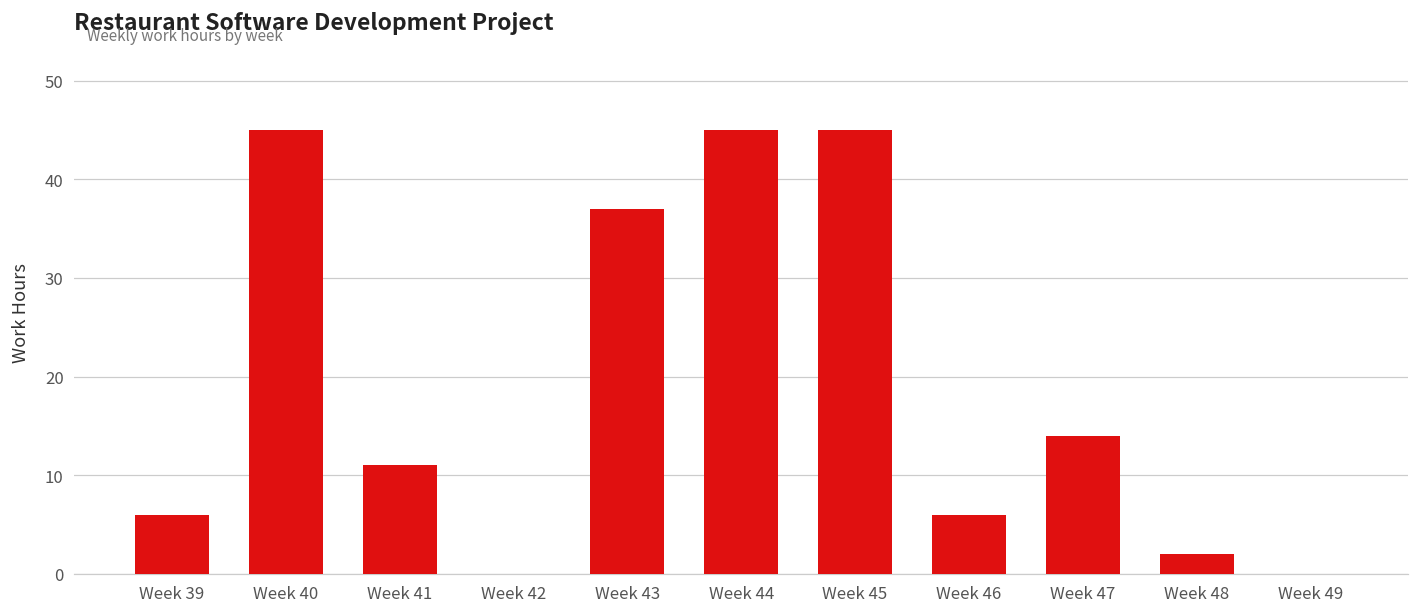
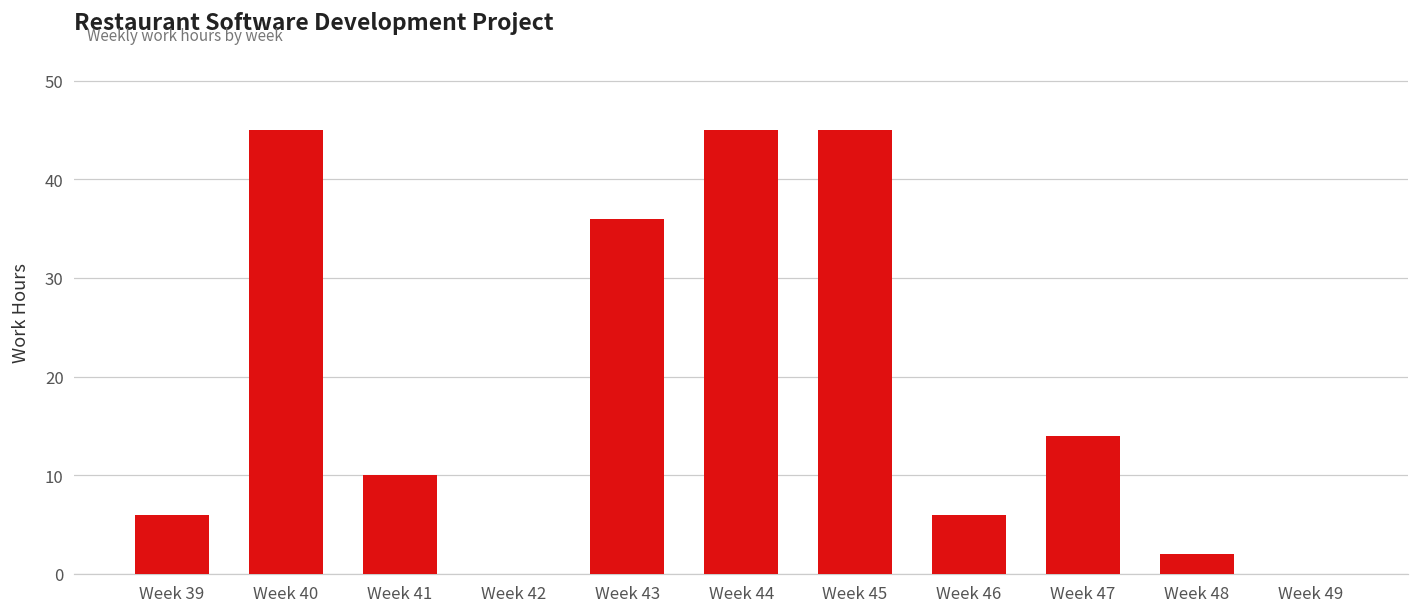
Week 41: 11 -> 10
Week 43: 37 -> 36
